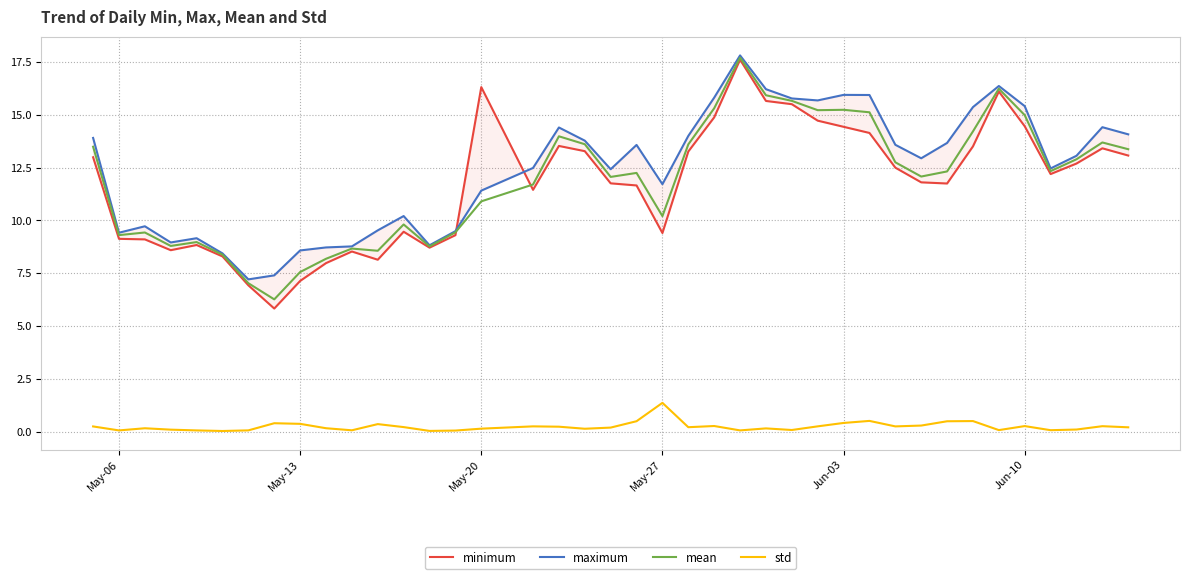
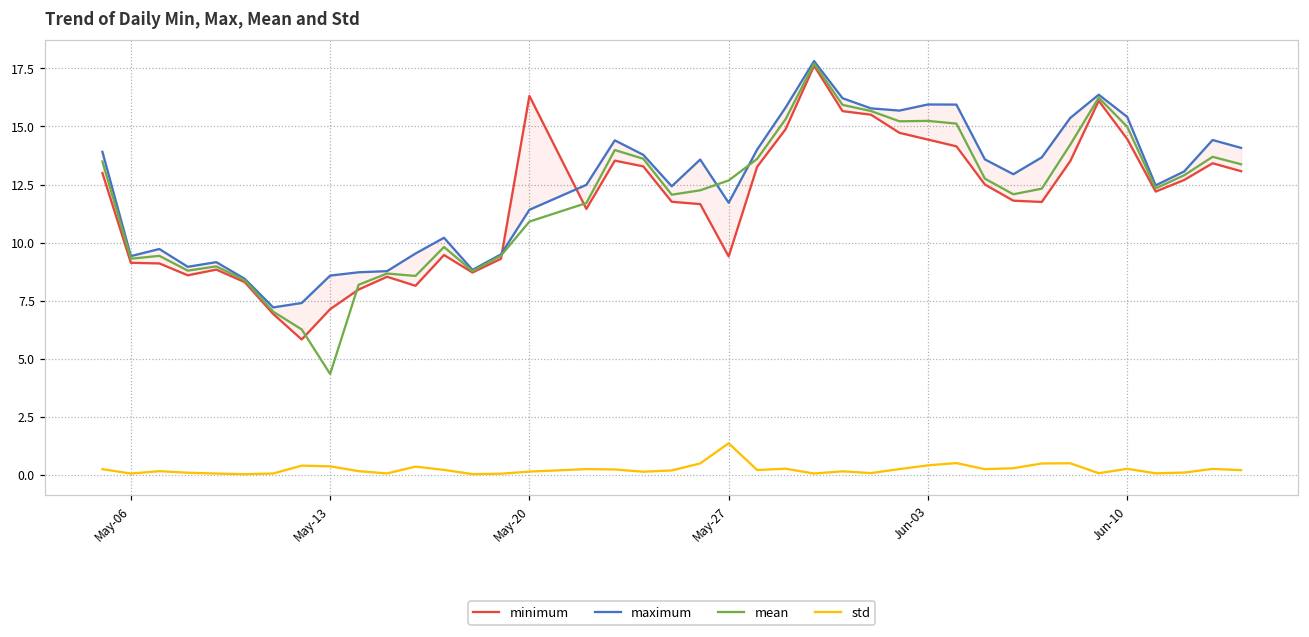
mean, May-13: 7.6 -> 4.3
mean, May-27: 10.2 -> 12.7
